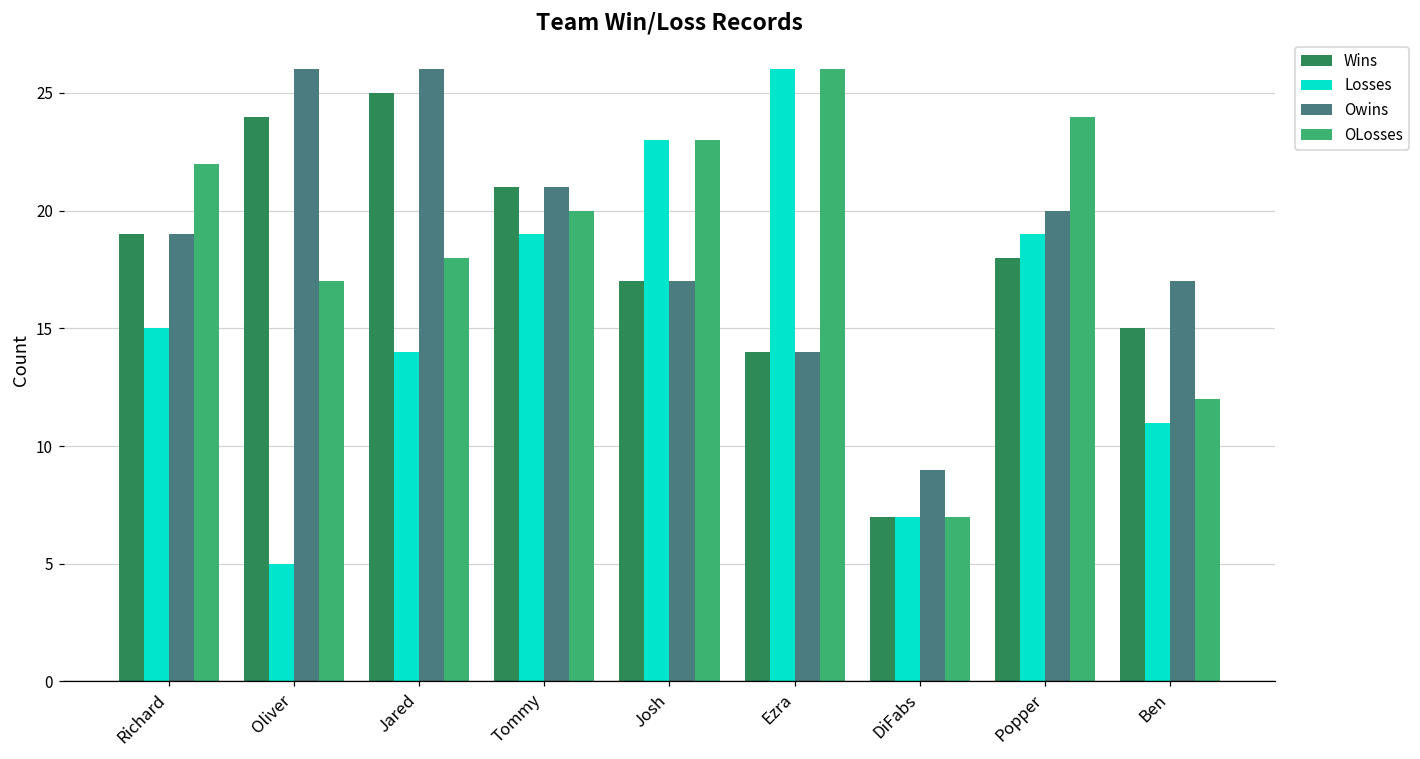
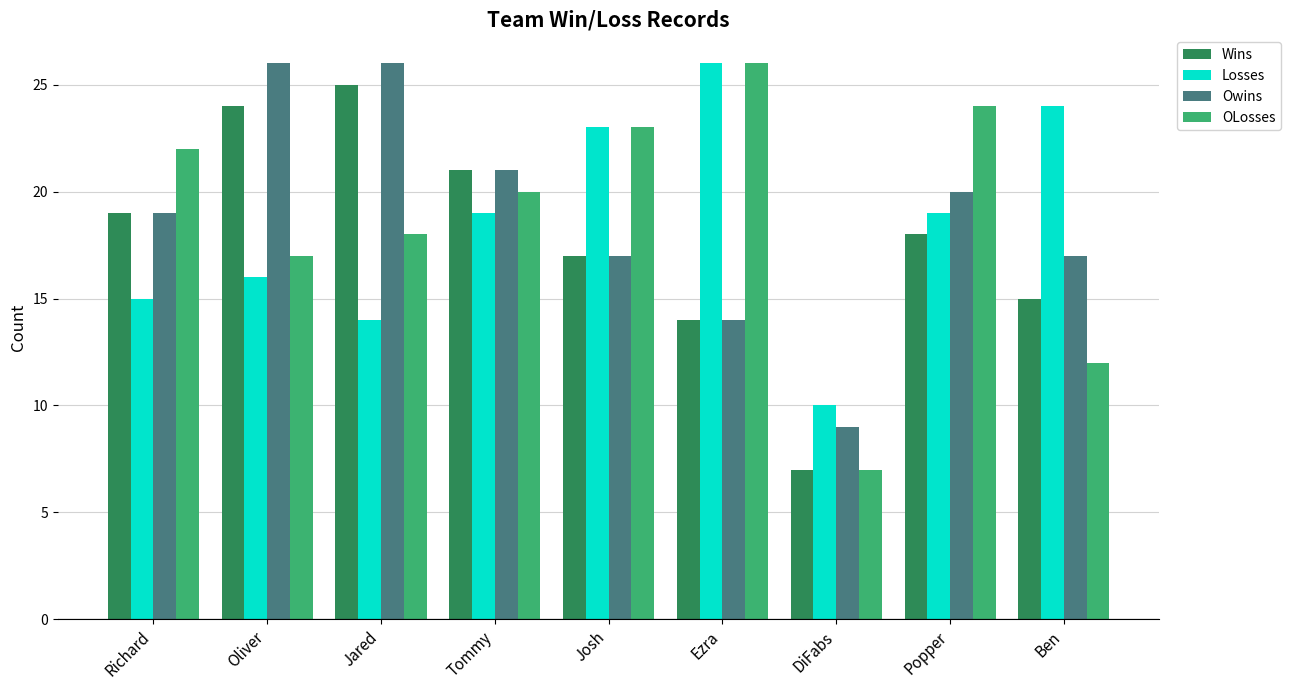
Losses, Oliver: 5 -> 16
Losses, DiFabs: 7 -> 10
Losses, Ben: 11 -> 24
